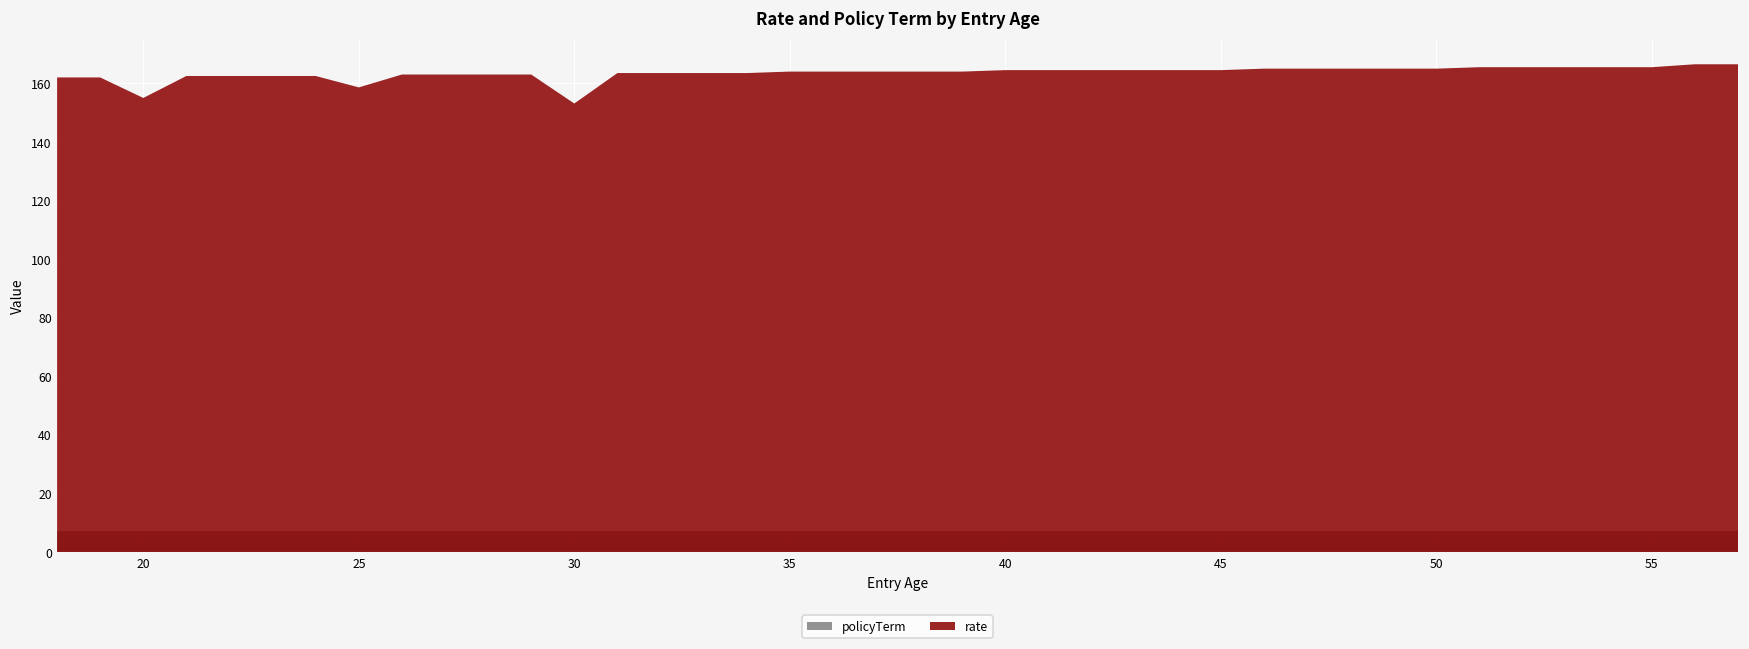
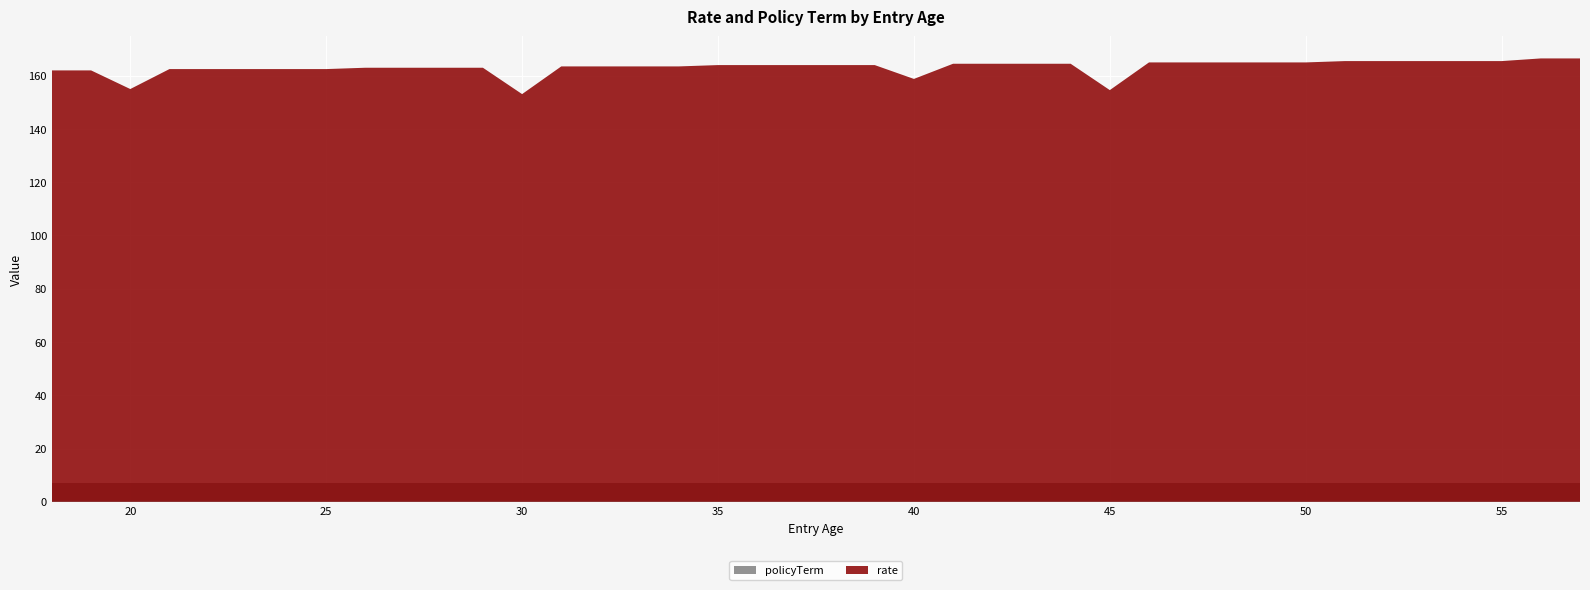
rate, 25: 159 -> 163
rate, 40: 165 -> 159
rate, 45: 165 -> 155
